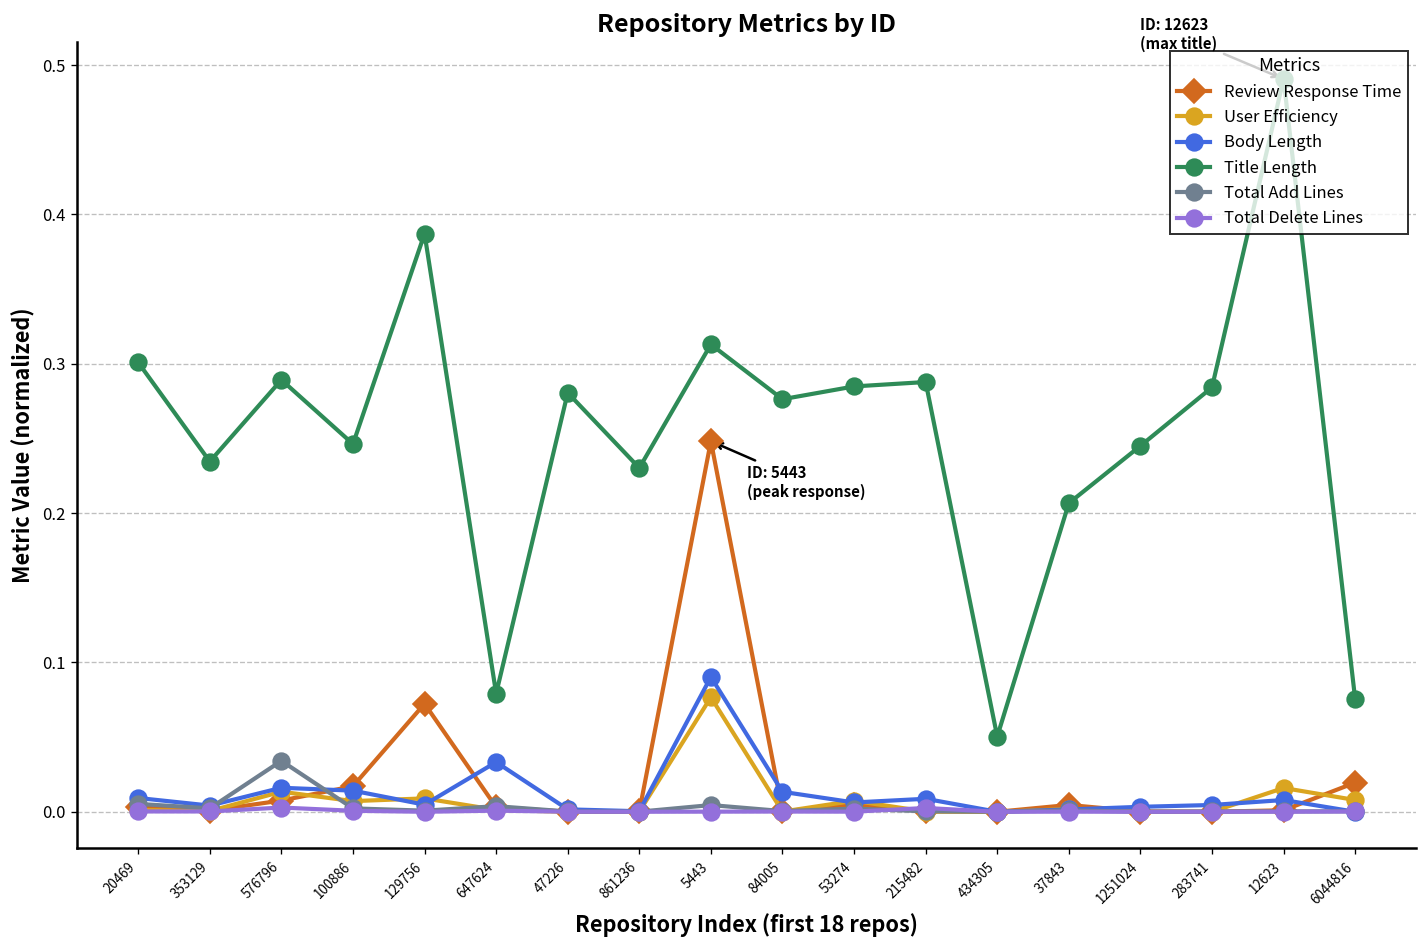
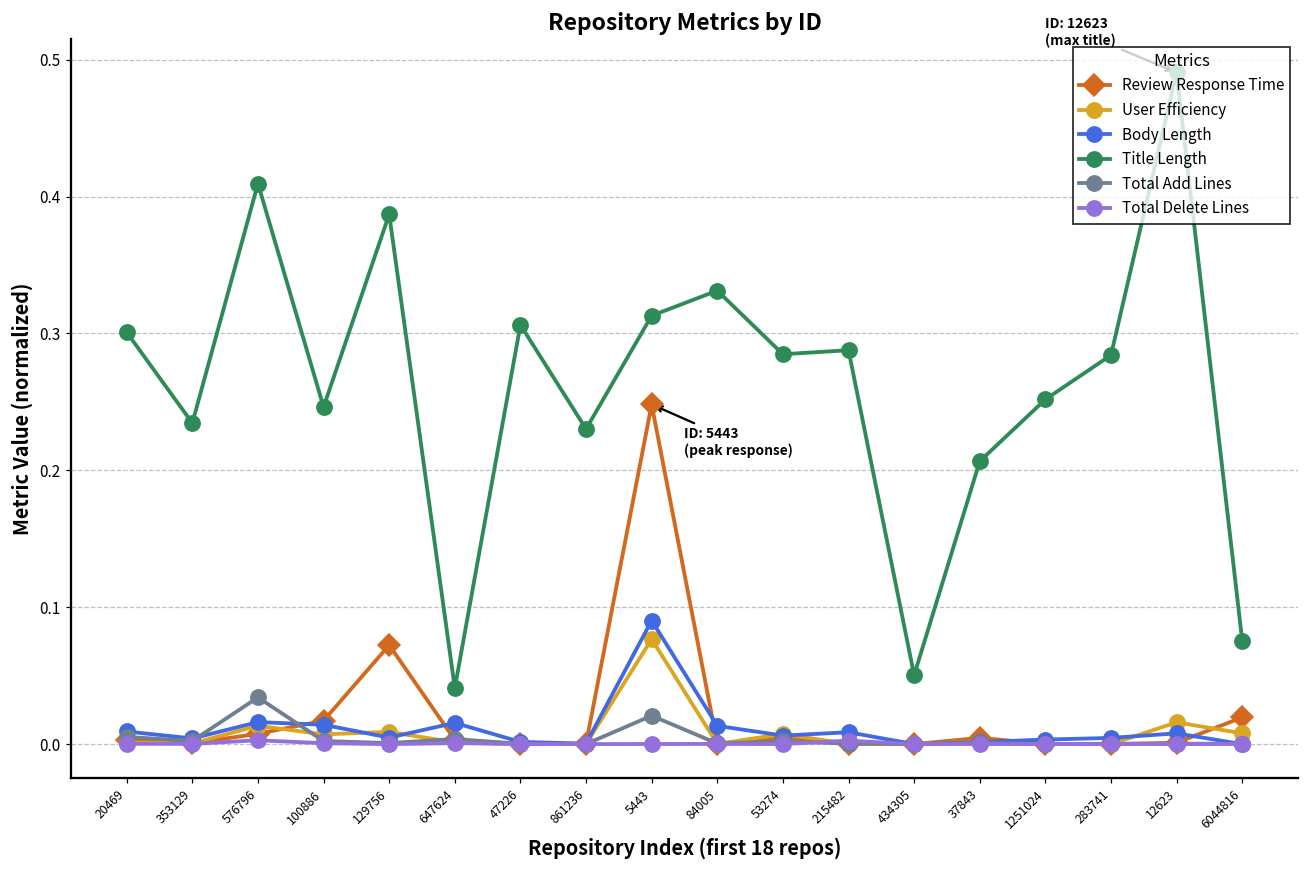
Title Length, 576796: 0.289 -> 0.410
Body Length, 647624: 0.033 -> 0.016
Title Length, 647624: 0.079 -> 0.041
Title Length, 47226: 0.281 -> 0.306
Total Add Lines, 5443: 0.004 -> 0.021
Title Length, 84005: 0.276 -> 0.331
Title Length, 1251024: 0.245 -> 0.252
